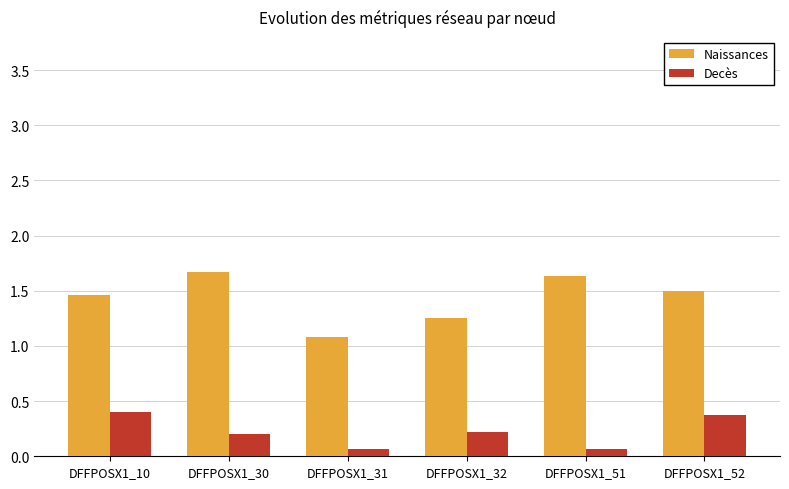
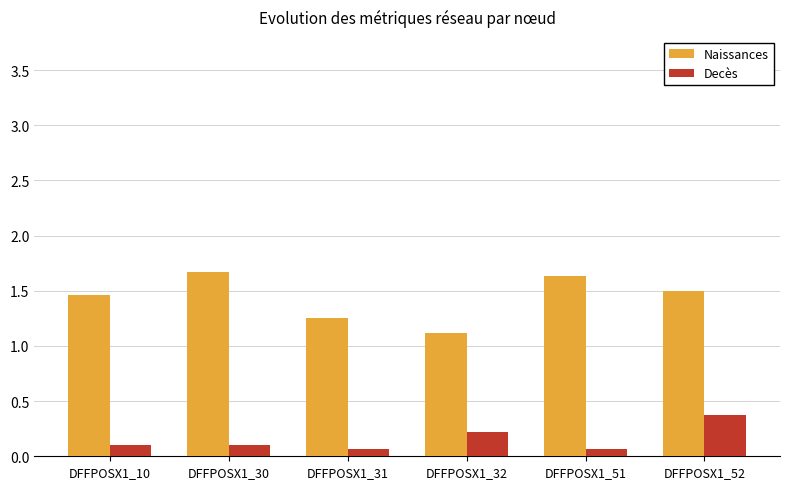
Decès, DFFPOSX1_10: 0.4 -> 0.1
Decès, DFFPOSX1_30: 0.2 -> 0.1
Naissances, DFFPOSX1_31: 1.08 -> 1.25
Naissances, DFFPOSX1_32: 1.25 -> 1.12
